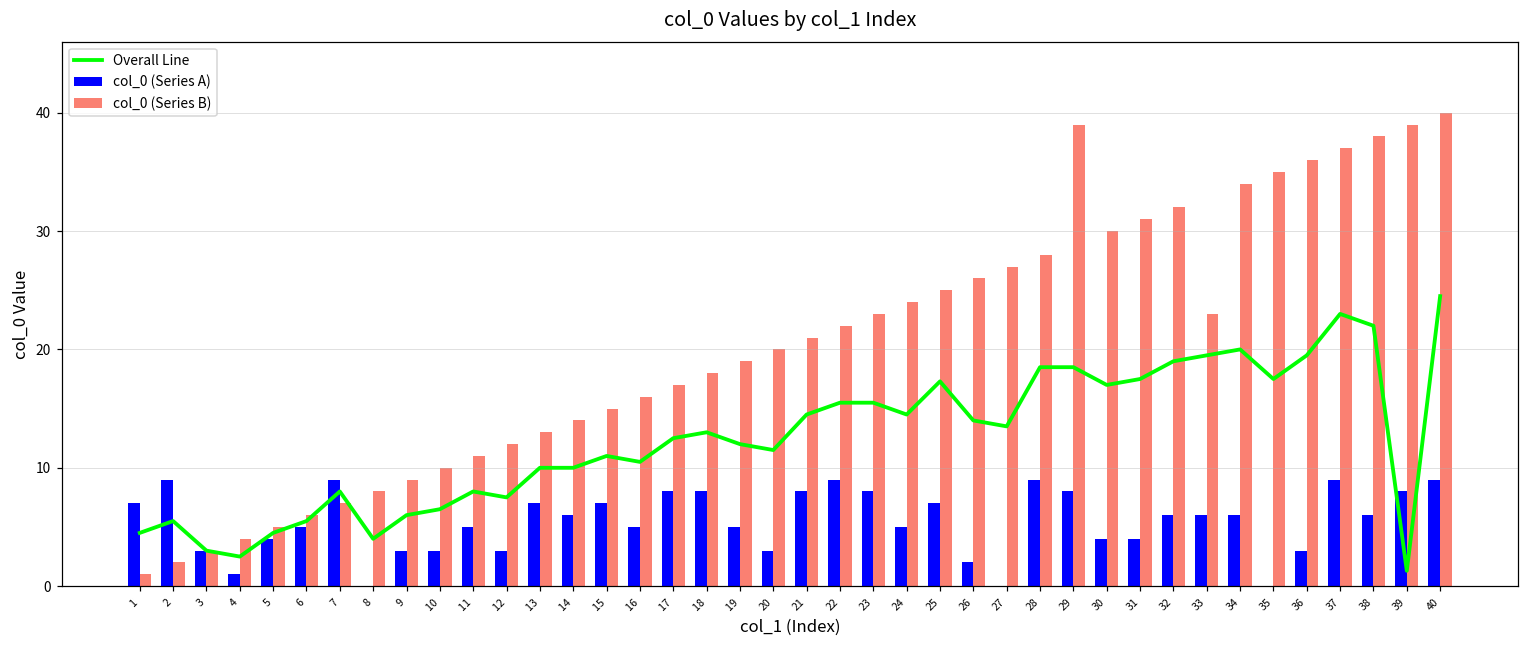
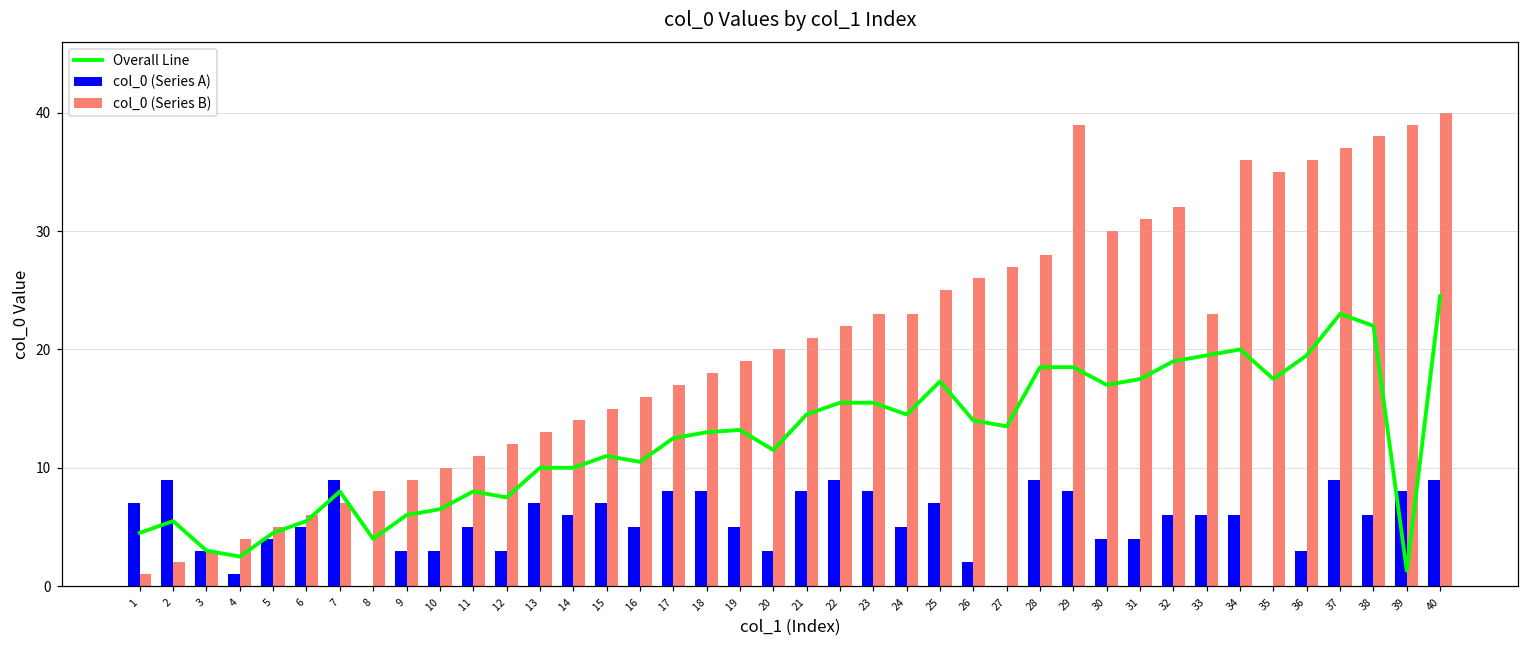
Overall Line, 19: 12.0 -> 13.2
col_0 (Series B), 24: 24 -> 23
col_0 (Series B), 34: 34 -> 36
